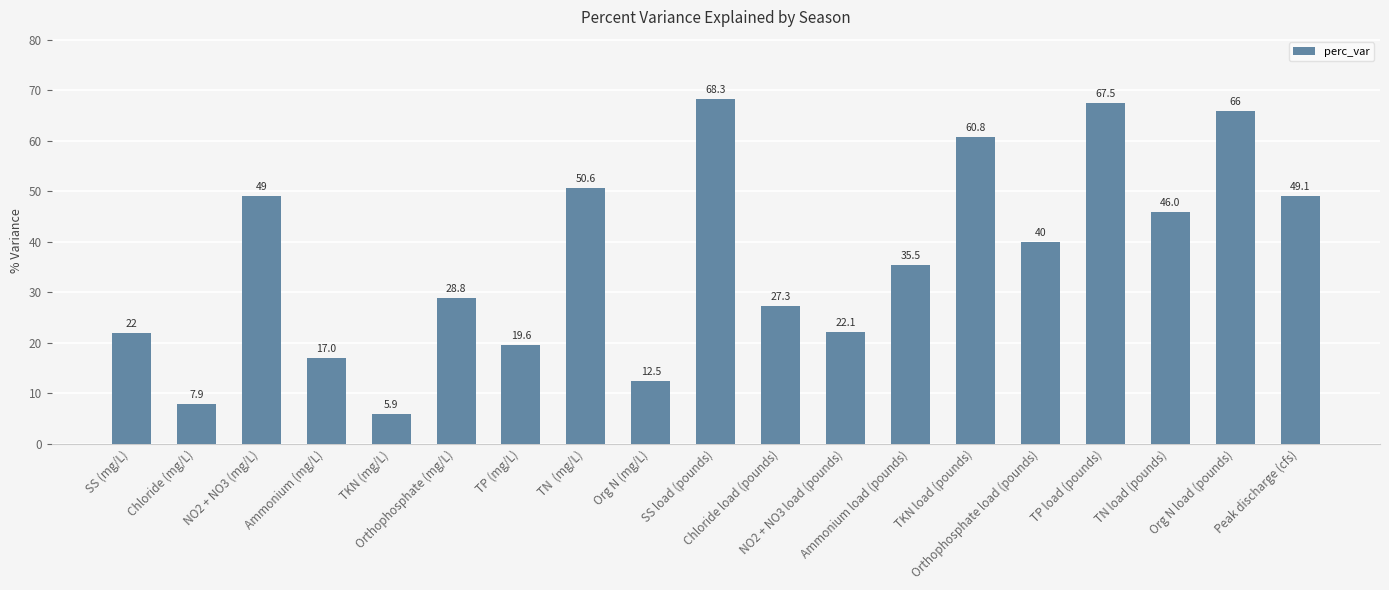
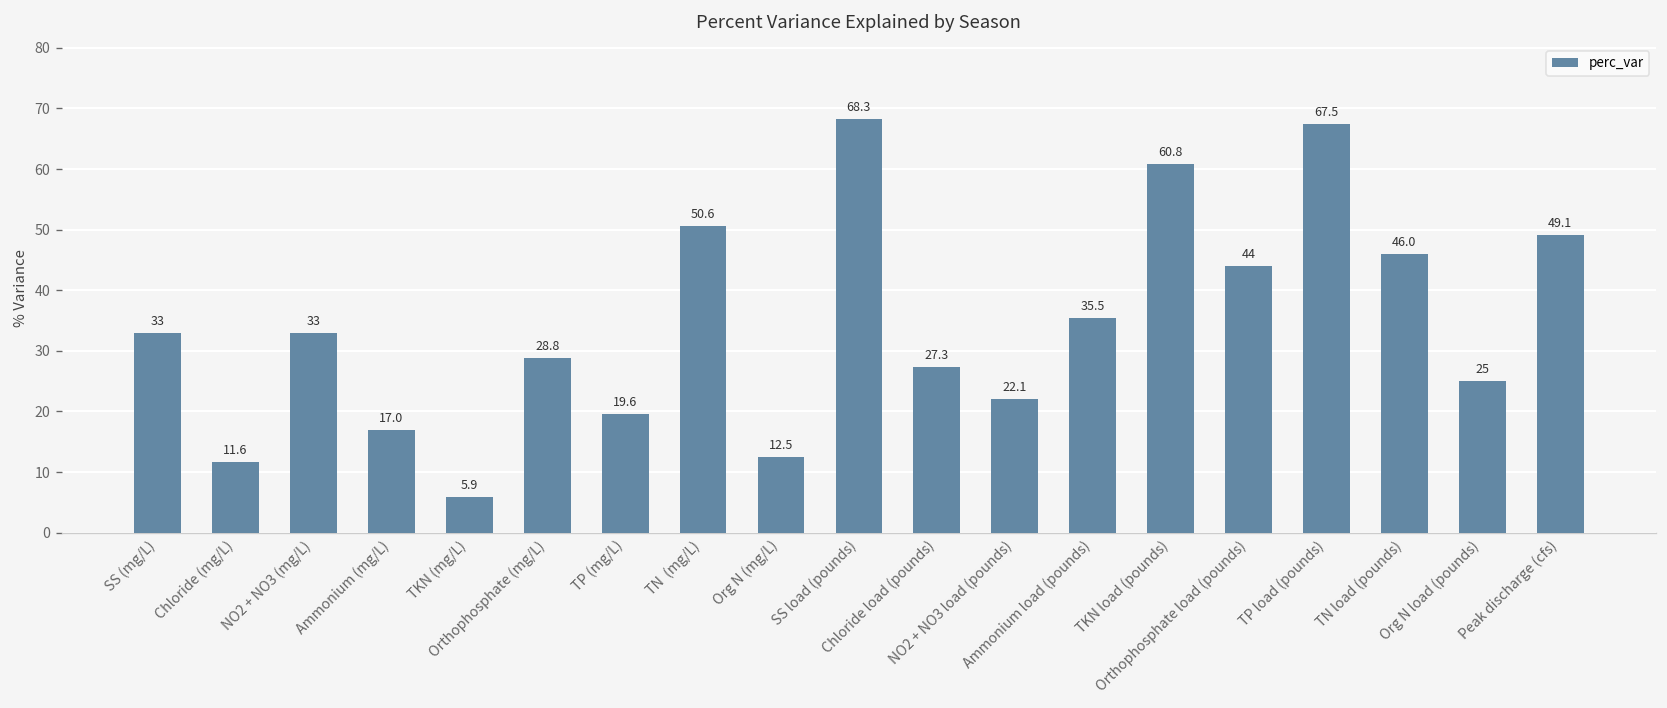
SS (mg/L): 22 -> 33
Chloride (mg/L): 7.9 -> 11.6
NO2 + NO3 (mg/L): 49 -> 33
Orthophosphate load (pounds): 40 -> 44
Org N load (pounds): 66 -> 25
